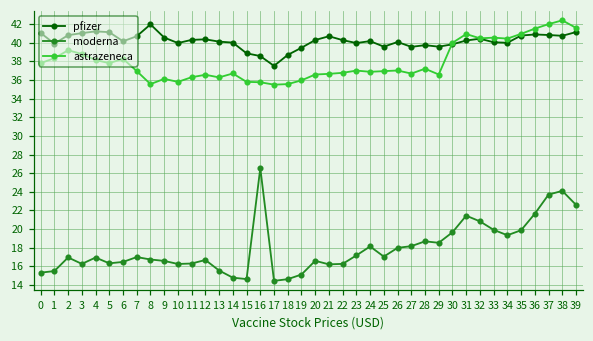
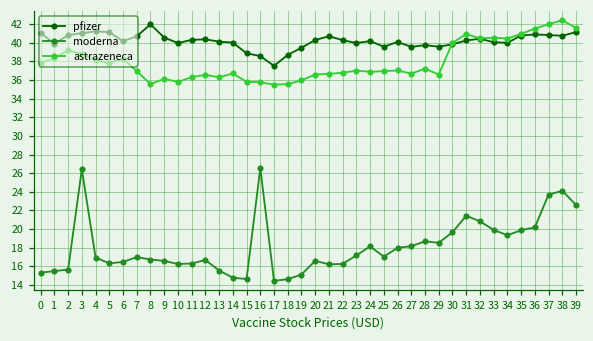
moderna, 2: 17 -> 16
moderna, 3: 16 -> 26
moderna, 36: 22 -> 20
